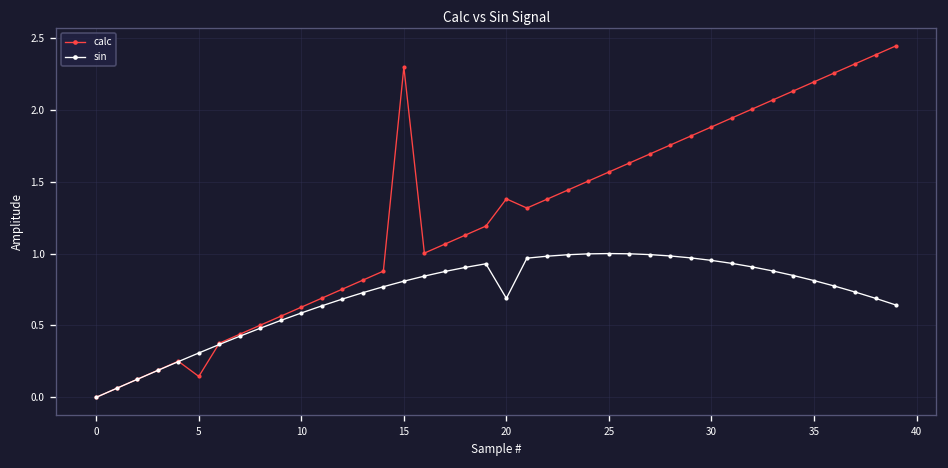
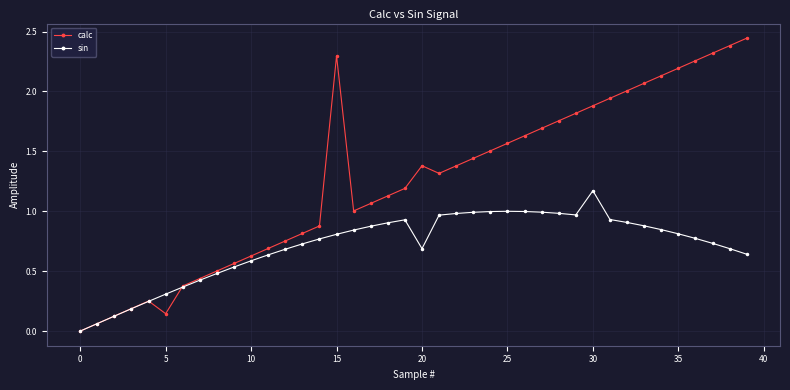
sin, 30: 0.95 -> 1.17
